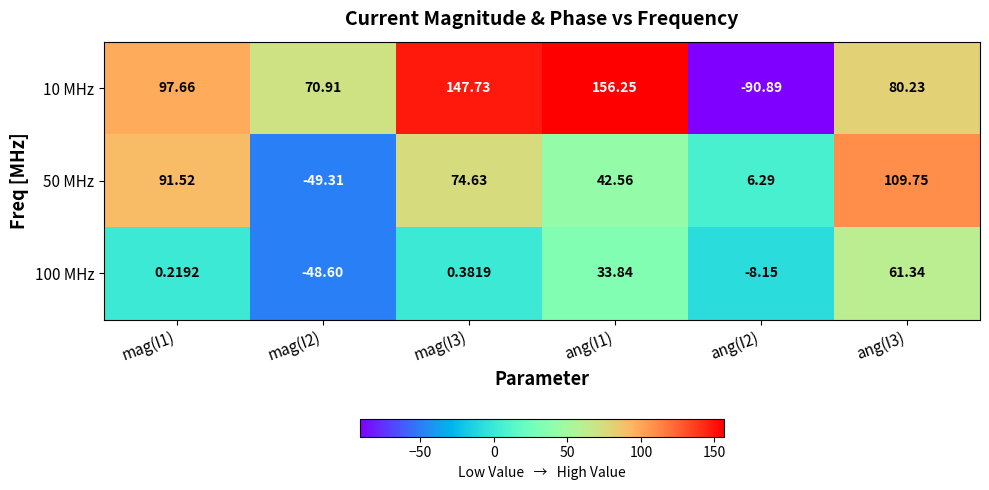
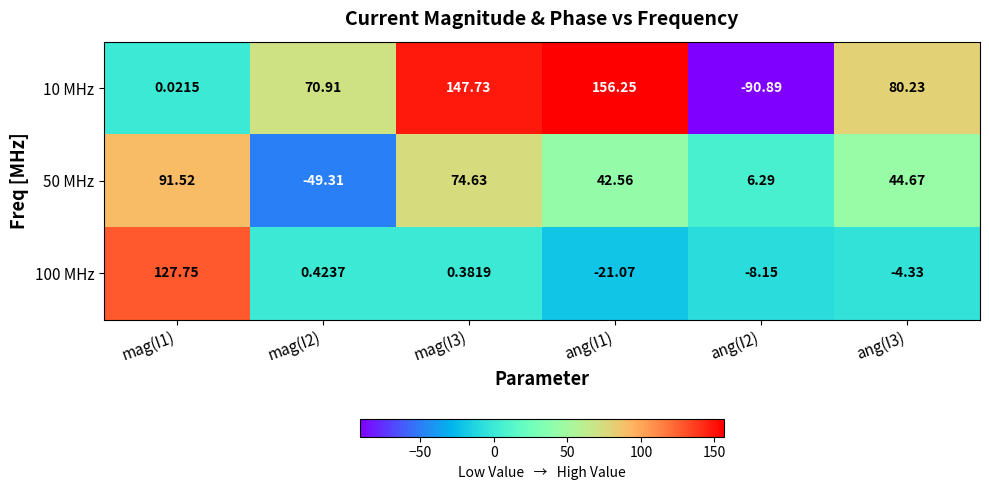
10 MHz, mag(I1): 97.66 -> 0.0215
50 MHz, ang(I3): 109.75 -> 44.67
100 MHz, mag(I1): 0.2192 -> 127.75
100 MHz, mag(I2): -48.60 -> 0.4237
100 MHz, ang(I1): 33.84 -> -21.07
100 MHz, ang(I3): 61.34 -> -4.33
